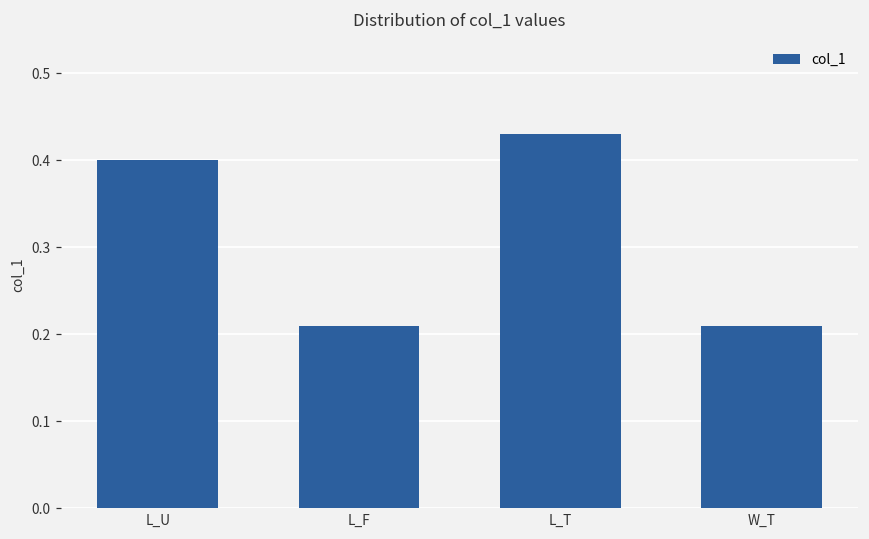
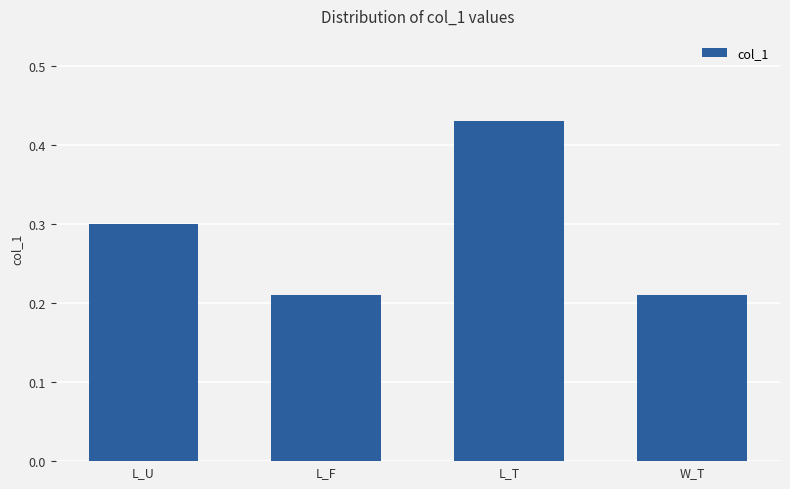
L_U: 0.4 -> 0.3
